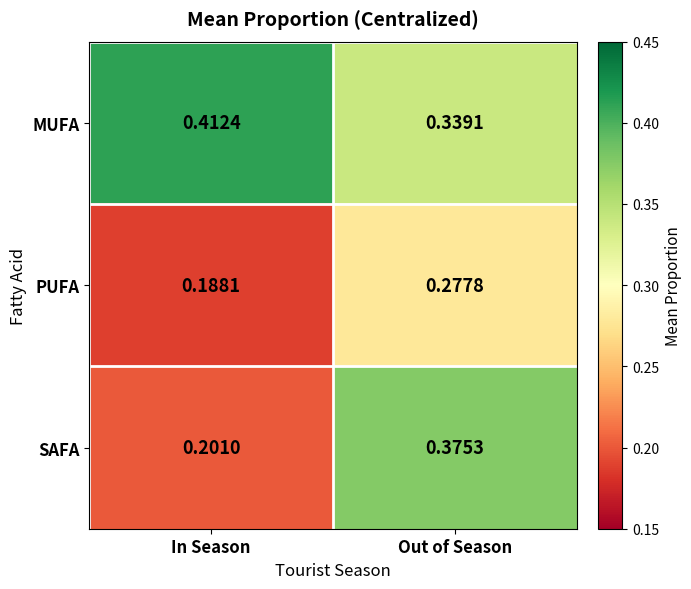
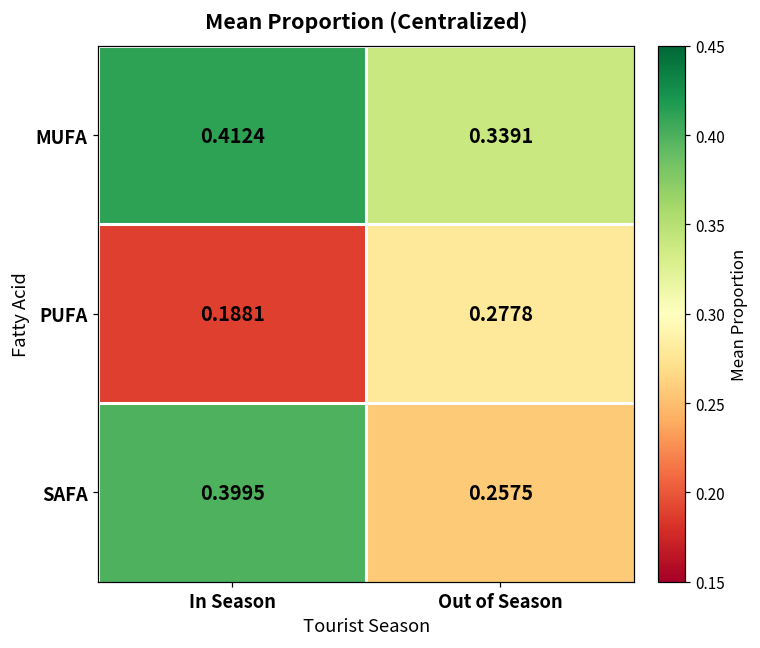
SAFA, In Season: 0.2010 -> 0.3995
SAFA, Out of Season: 0.3753 -> 0.2575
